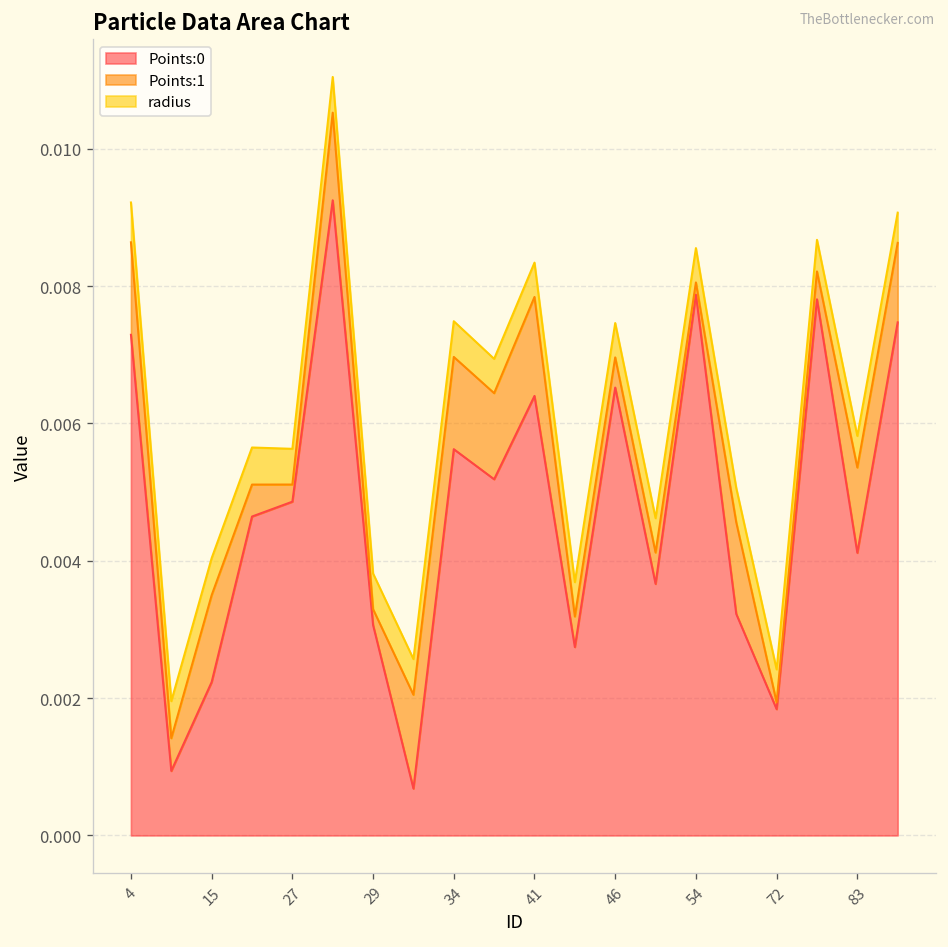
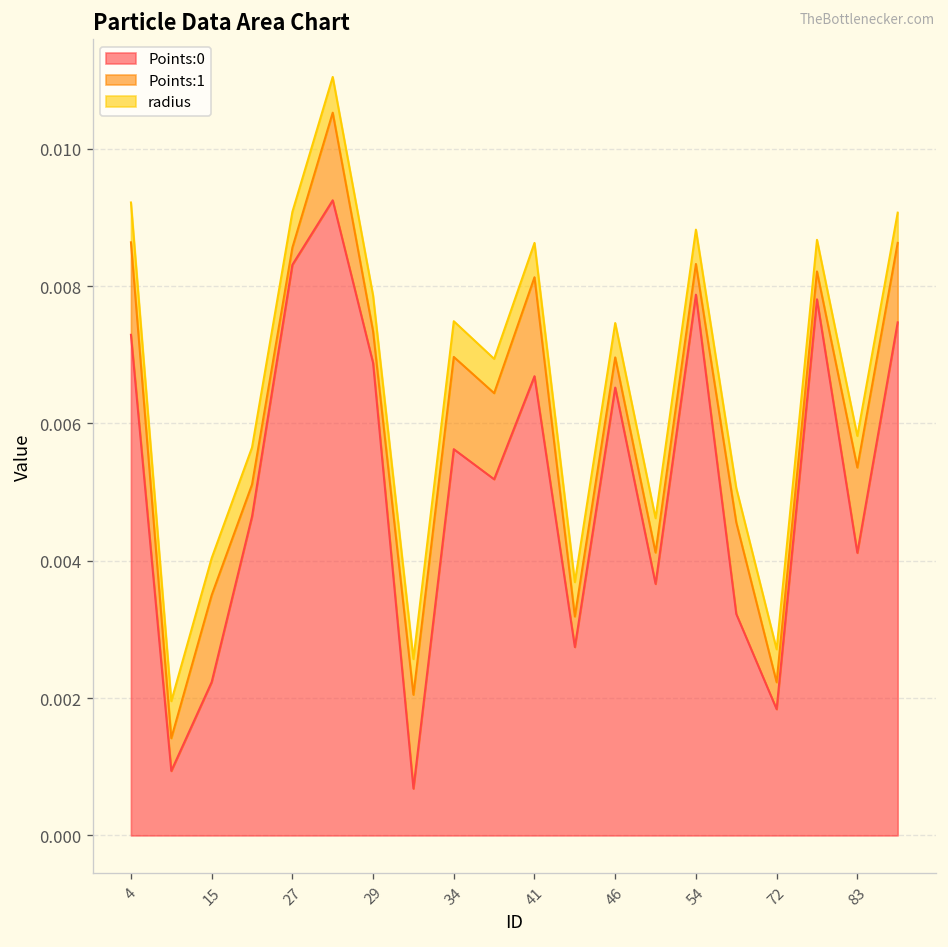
Points:0, 27: 0.0049 -> 0.0083
Points:0, 29: 0.0031 -> 0.0069
Points:1, 29: 0.0002 -> 0.0005
Points:0, 41: 0.0064 -> 0.0067
Points:1, 54: 0.0002 -> 0.0004
Points:1, 72: 0.0001 -> 0.0004
